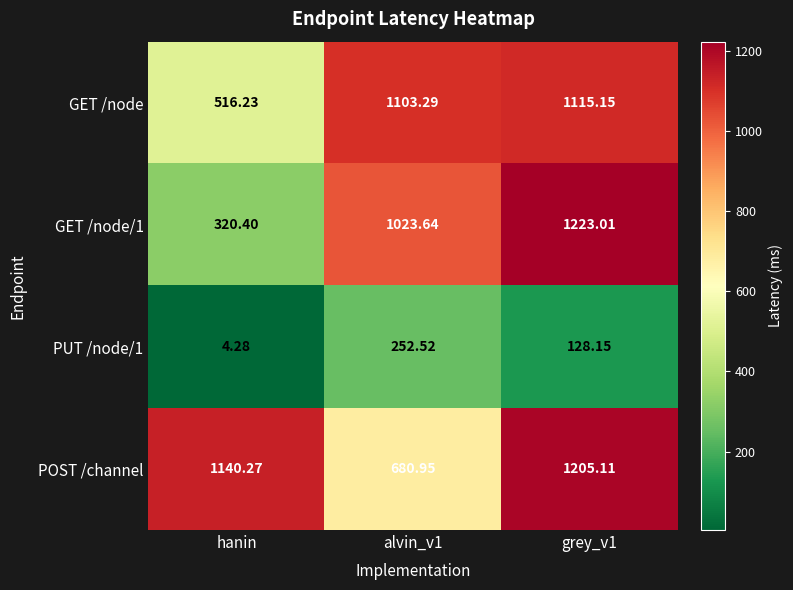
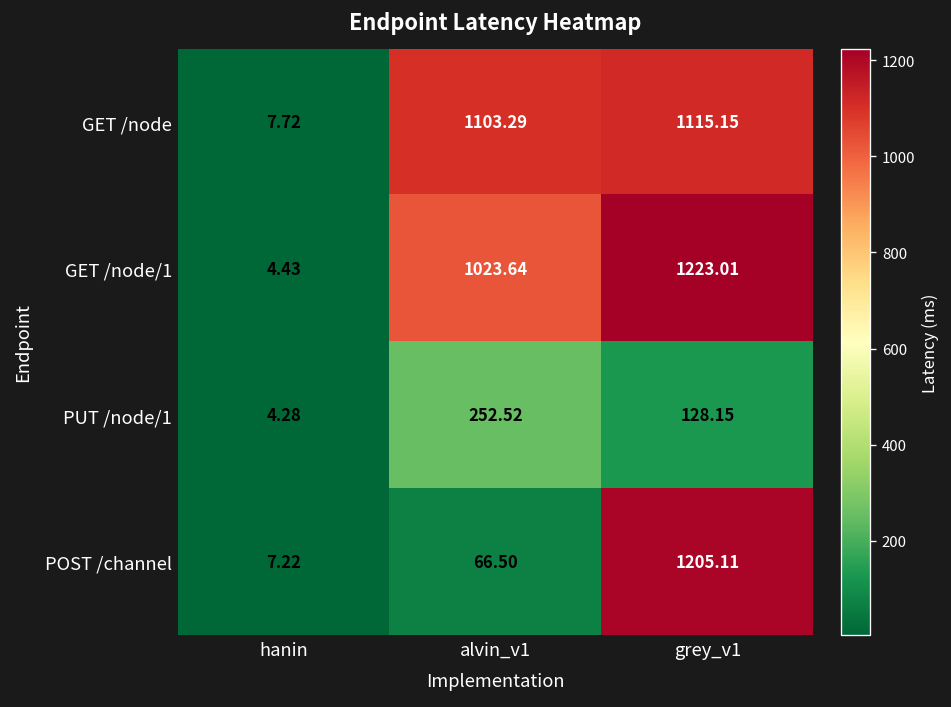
GET /node, hanin: 516.23 -> 7.72
GET /node/1, hanin: 320.40 -> 4.43
POST /channel, hanin: 1140.27 -> 7.22
POST /channel, alvin_v1: 680.95 -> 66.50
